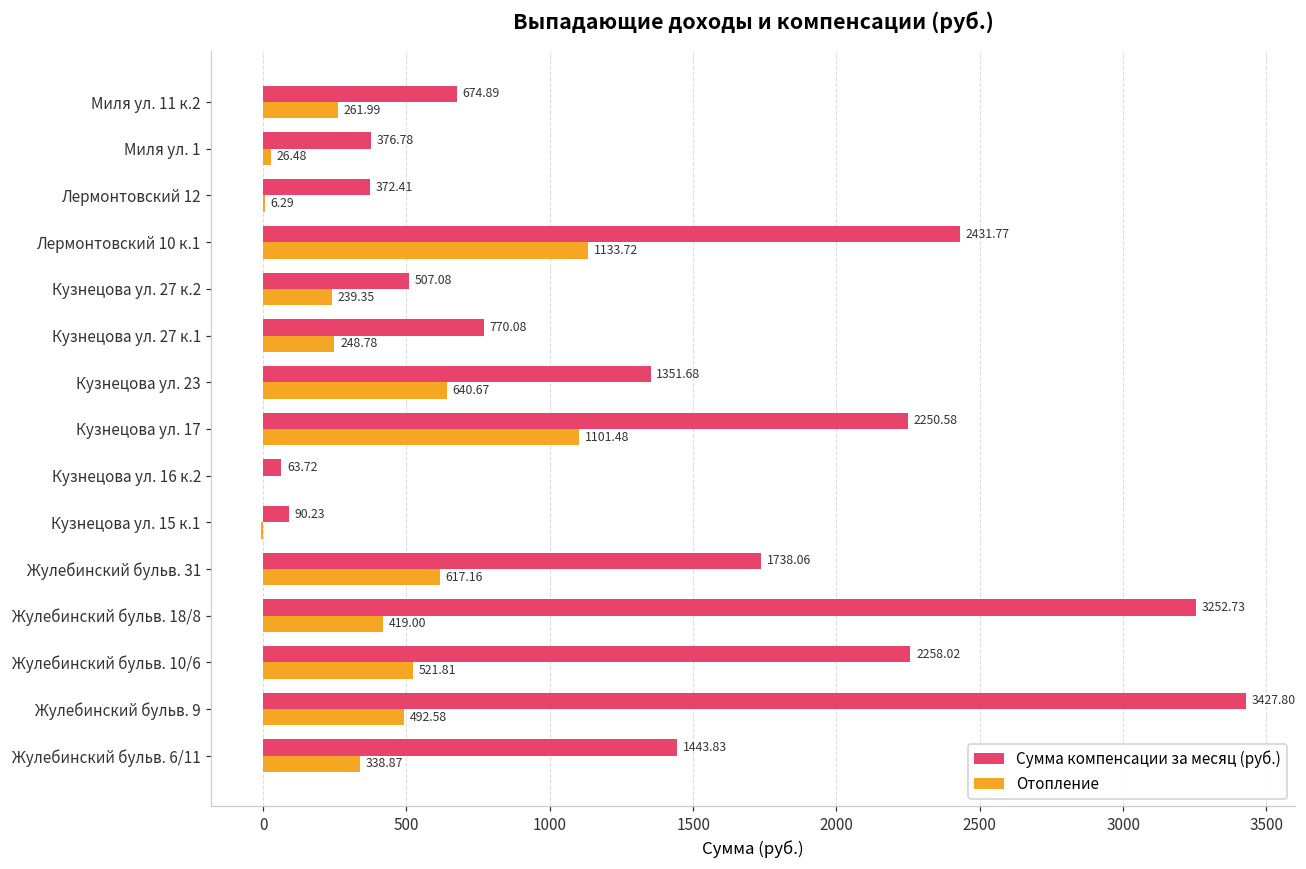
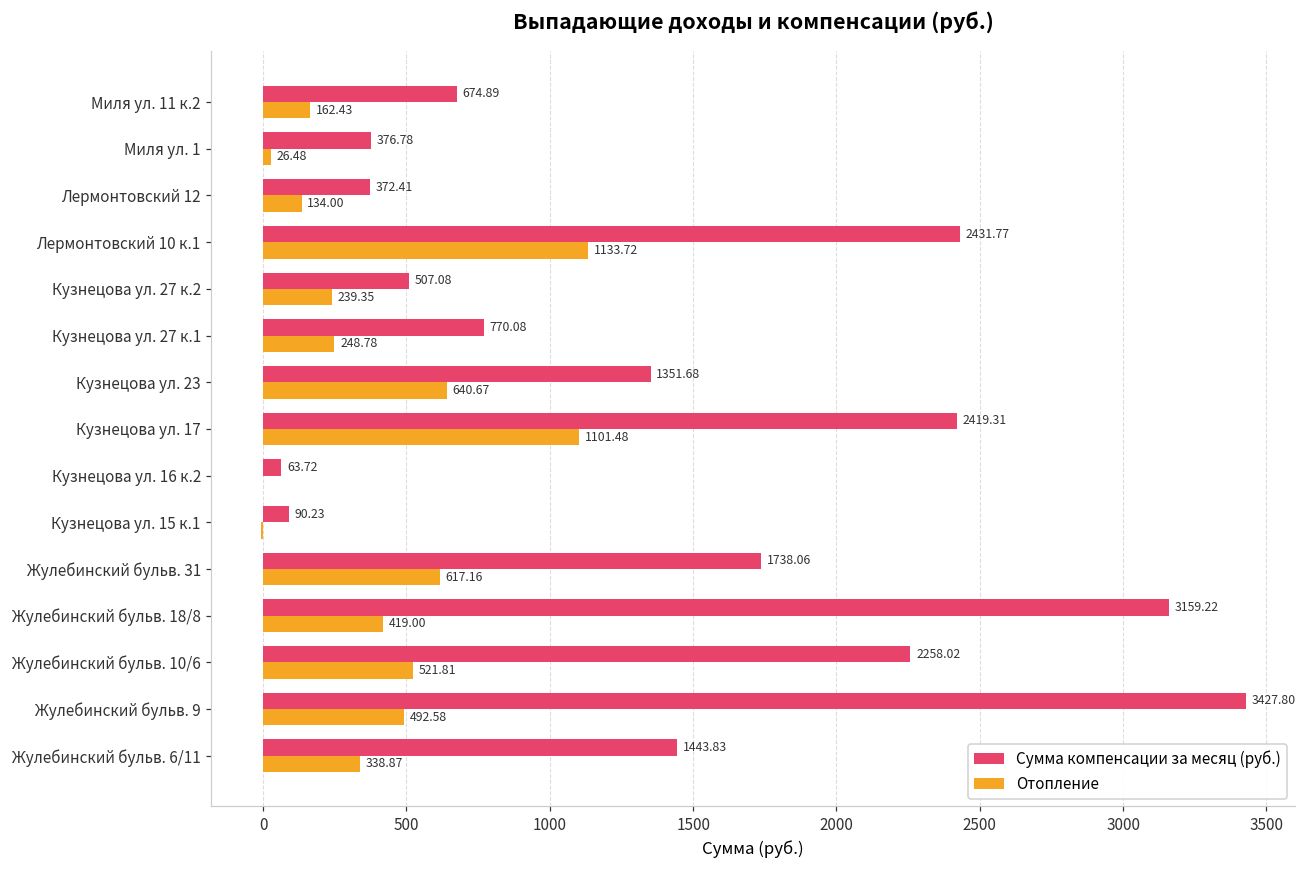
Отопление, Миля ул. 11 к.2: 261.99 -> 162.43
Отопление, Лермонтовский 12: 6.29 -> 134.00
Сумма компенсации за месяц (руб.), Кузнецова ул. 17: 2250.58 -> 2419.31
Сумма компенсации за месяц (руб.), Жулебинский бульв. 18/8: 3252.73 -> 3159.22
